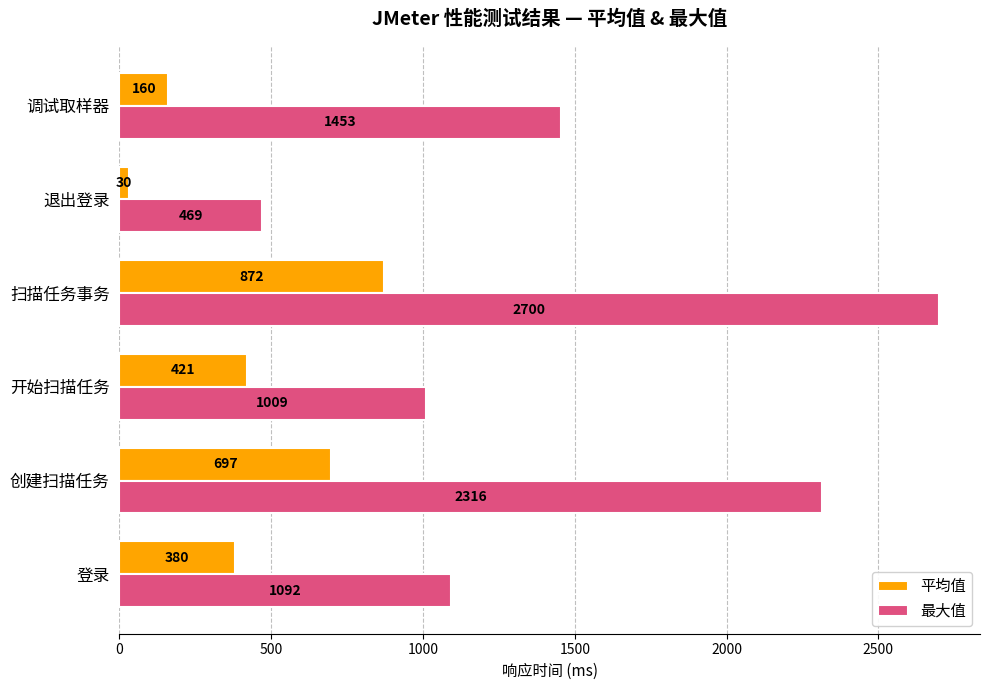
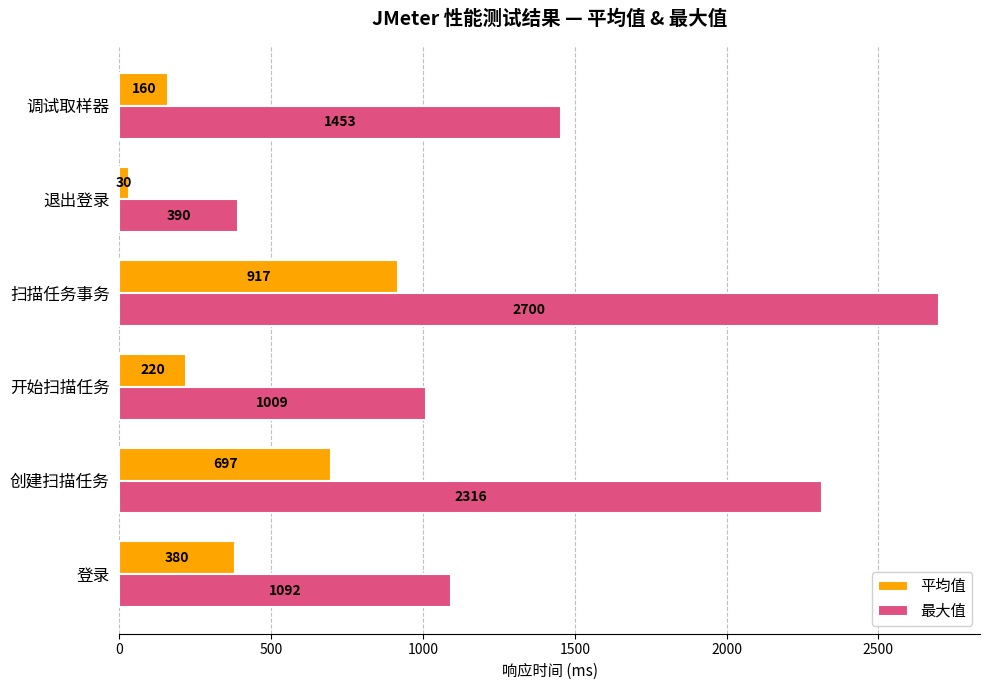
最大值, 退出登录: 469 -> 390
平均值, 扫描任务事务: 872 -> 917
平均值, 开始扫描任务: 421 -> 220
